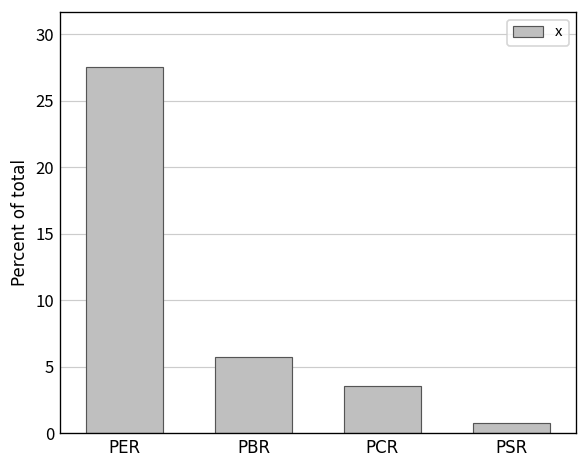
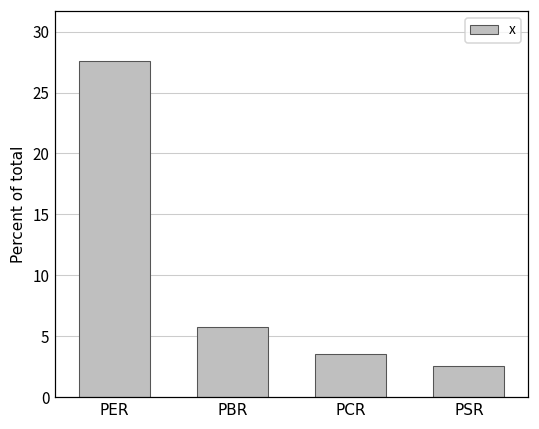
PSR: 0.8 -> 2.6
